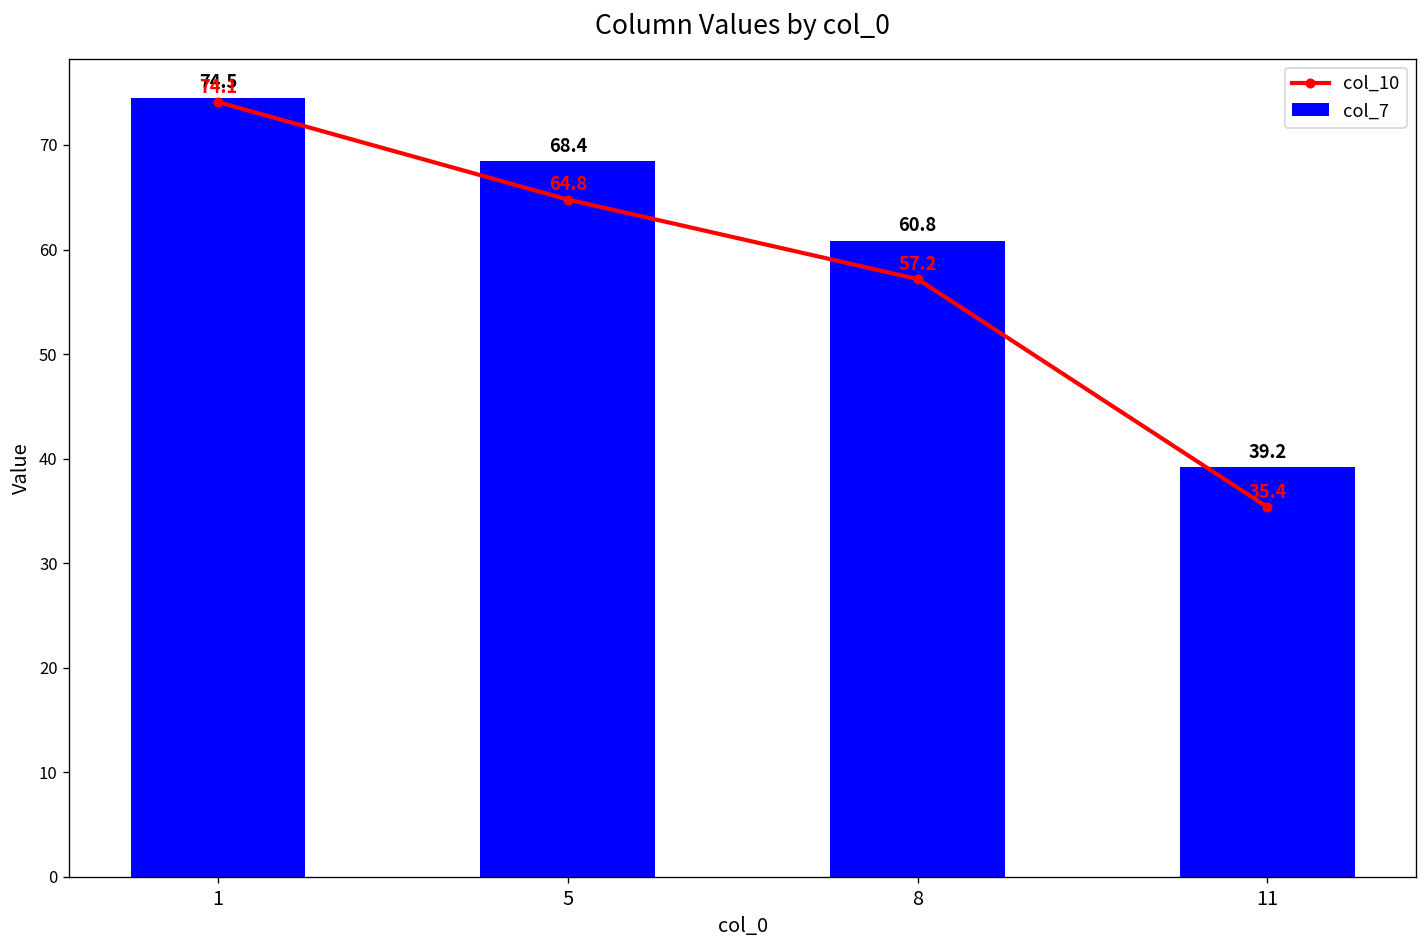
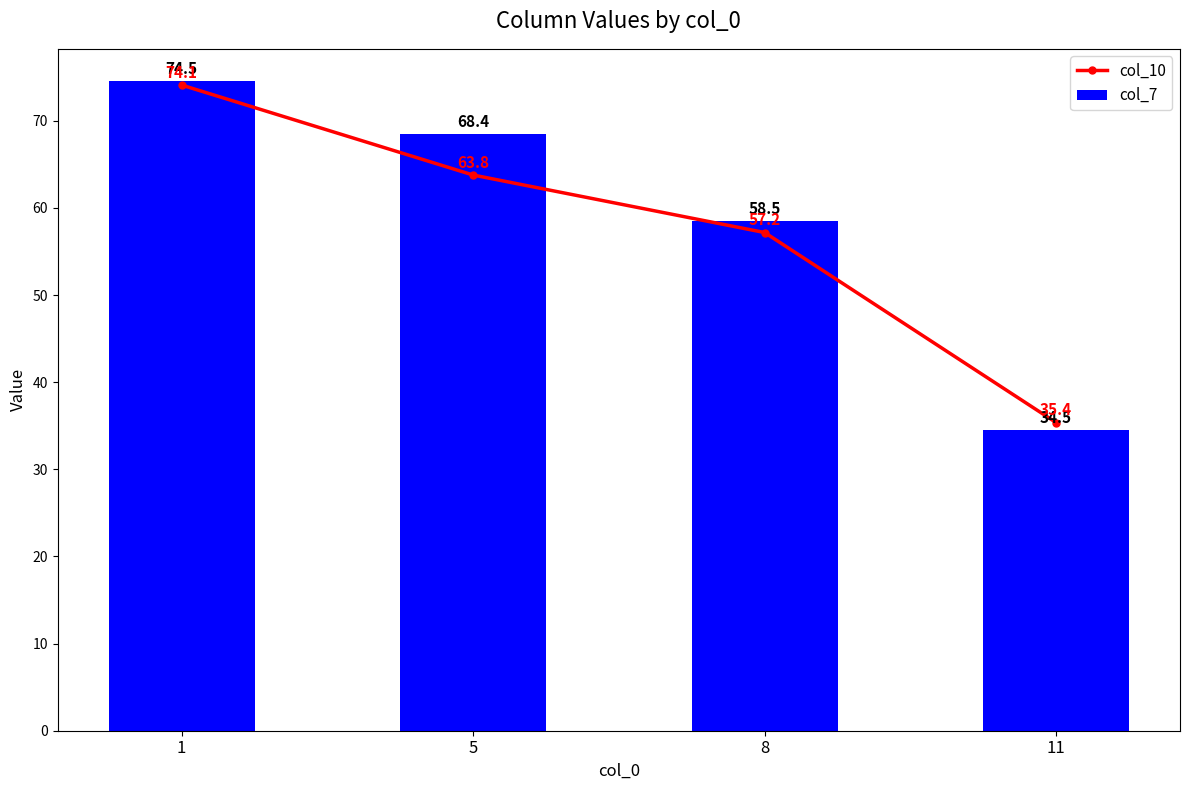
col_10, 5: 64.8 -> 63.8
col_7, 8: 60.8 -> 58.5
col_7, 11: 39.2 -> 34.5
